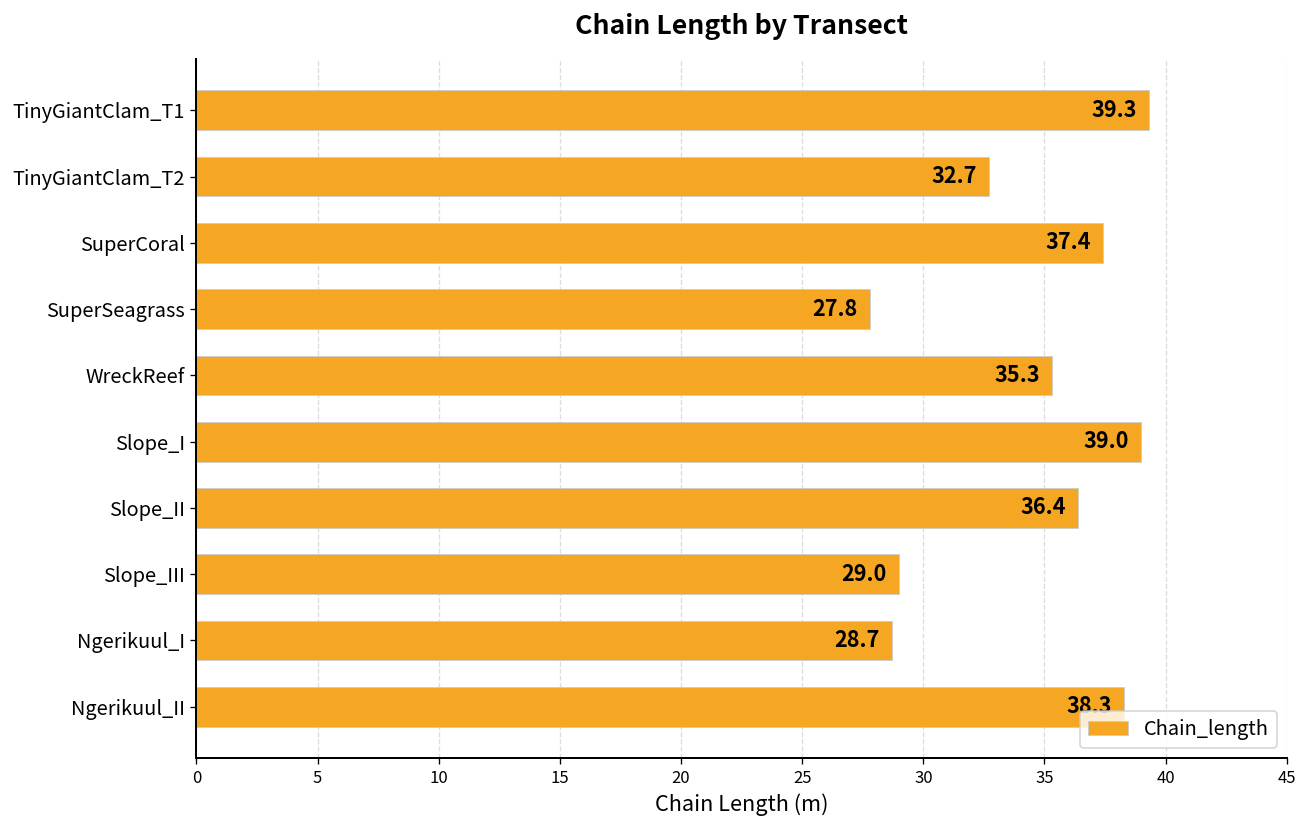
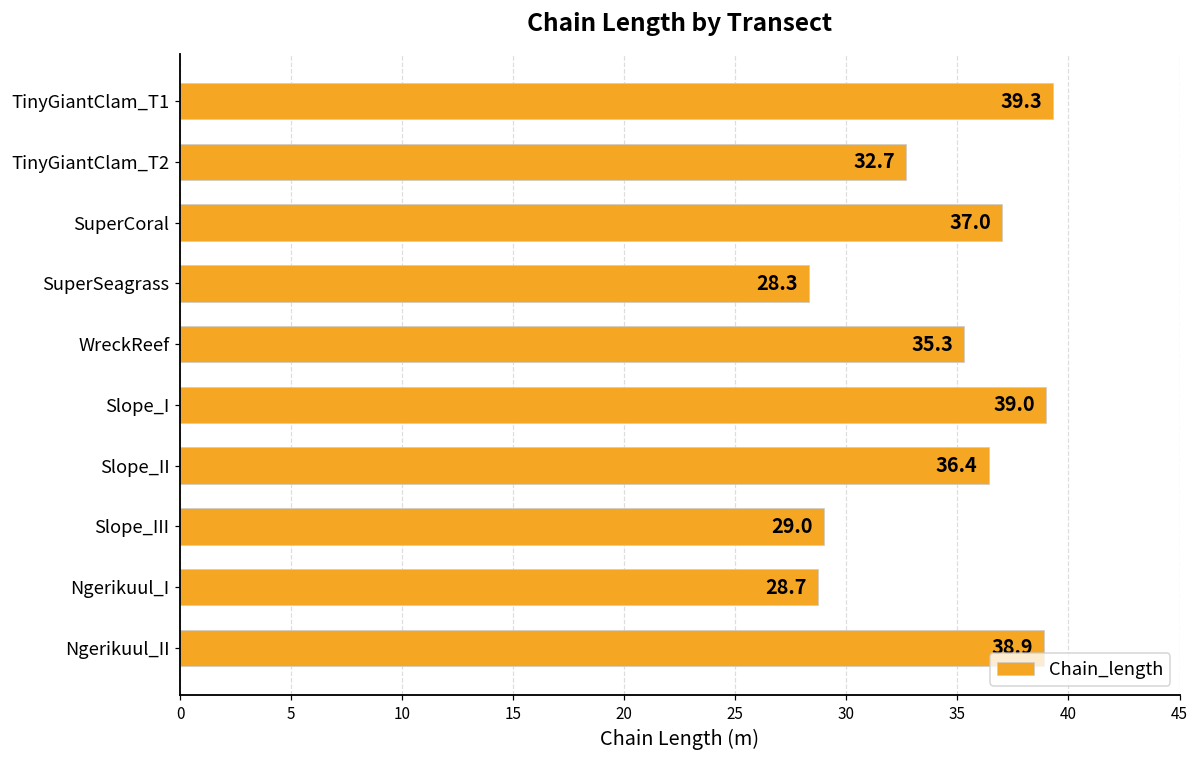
SuperCoral: 37.4 -> 37.0
SuperSeagrass: 27.8 -> 28.3
Ngerikuul_II: 38.3 -> 38.9
